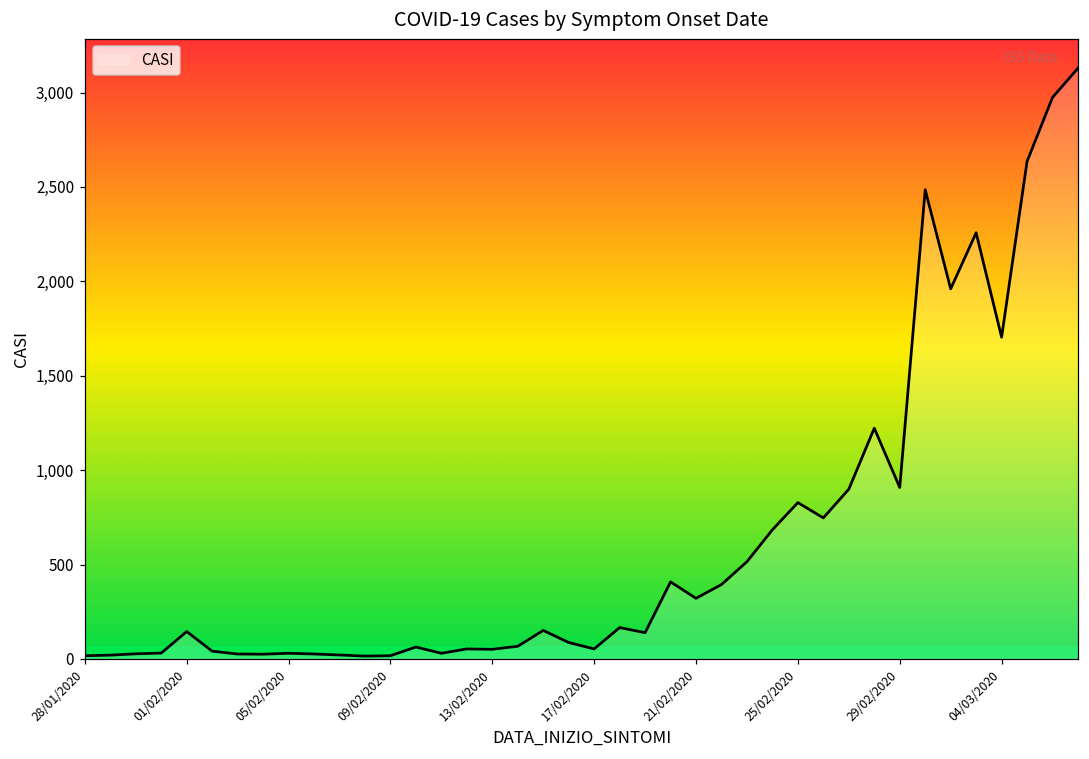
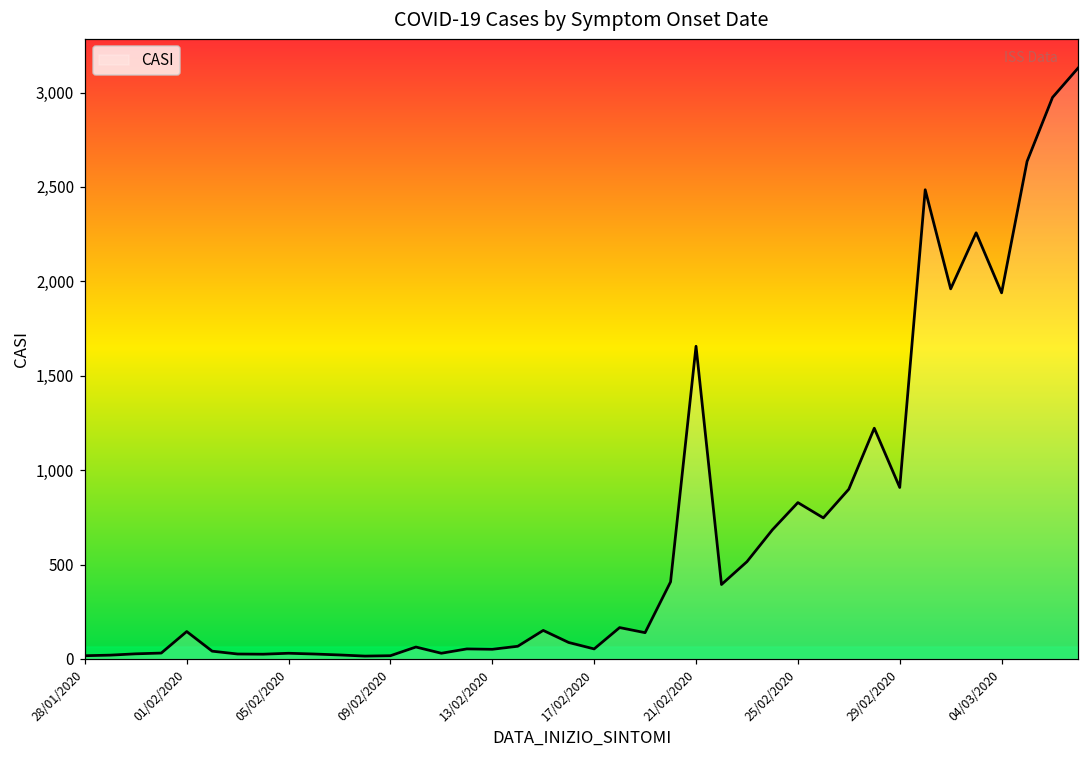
21/02/2020: 320 -> 1,660
04/03/2020: 1,700 -> 1,940
